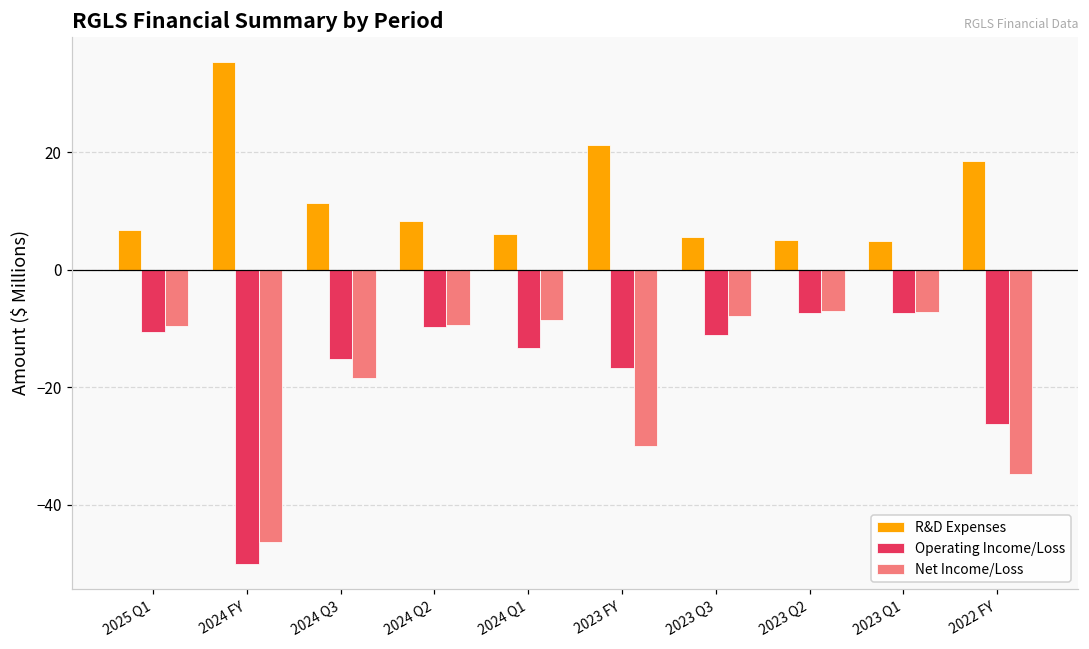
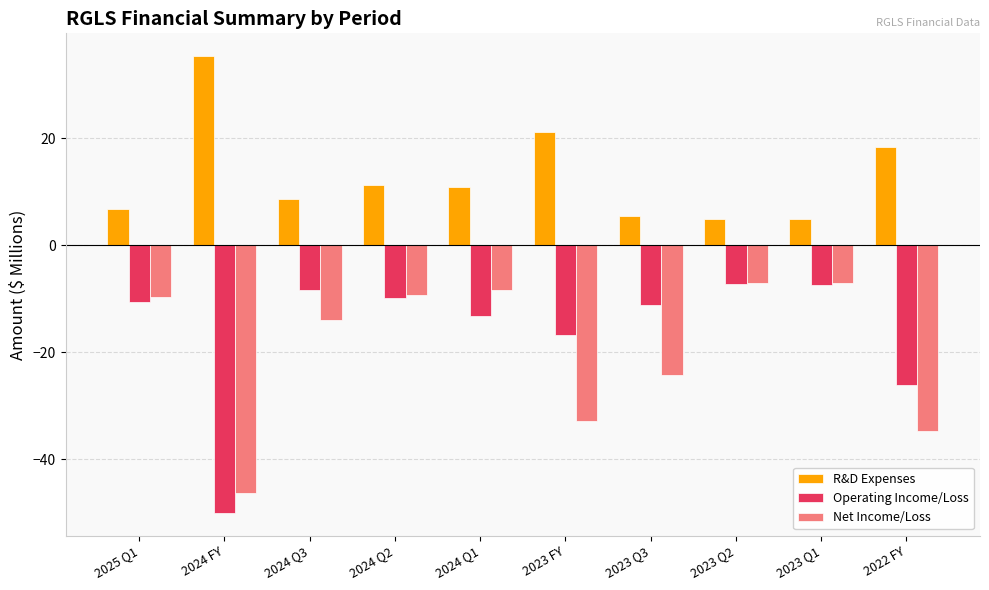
R&D Expenses, 2024 Q3: 11 -> 9
Operating Income/Loss, 2024 Q3: -15 -> -8
Net Income/Loss, 2024 Q3: -18 -> -14
R&D Expenses, 2024 Q2: 8 -> 11
R&D Expenses, 2024 Q1: 6 -> 11
Net Income/Loss, 2023 FY: -30 -> -33
Net Income/Loss, 2023 Q3: -8 -> -24
